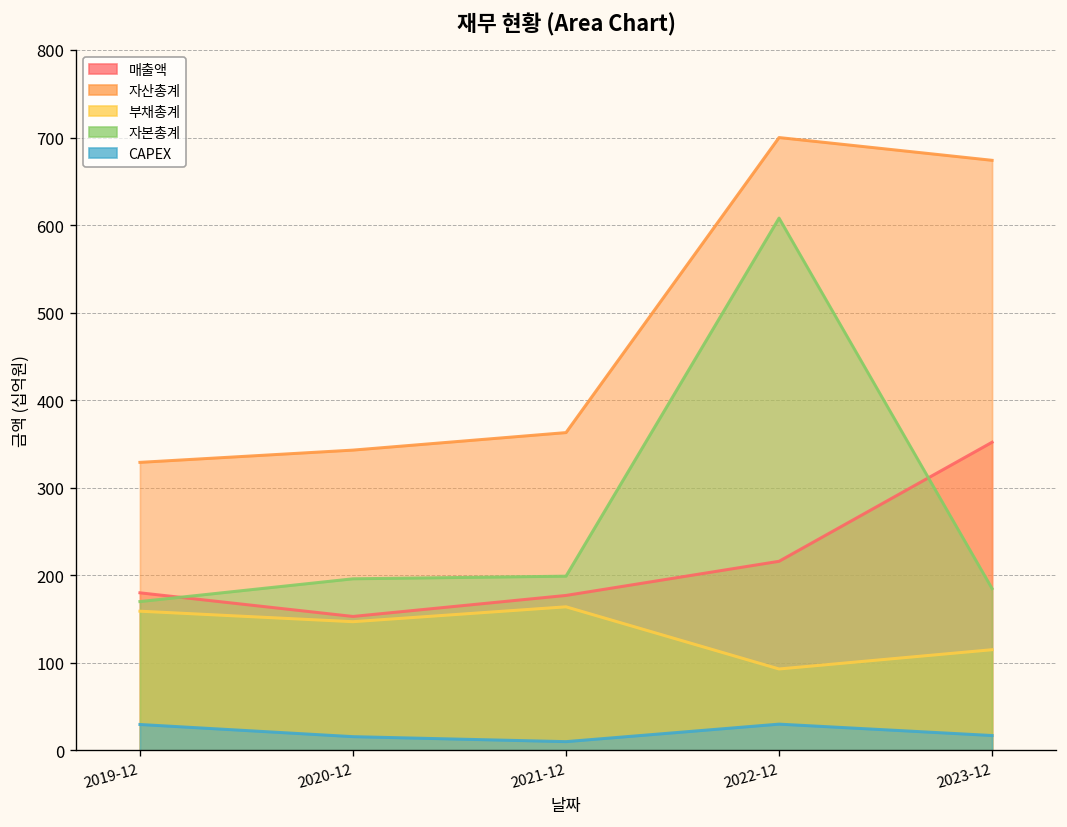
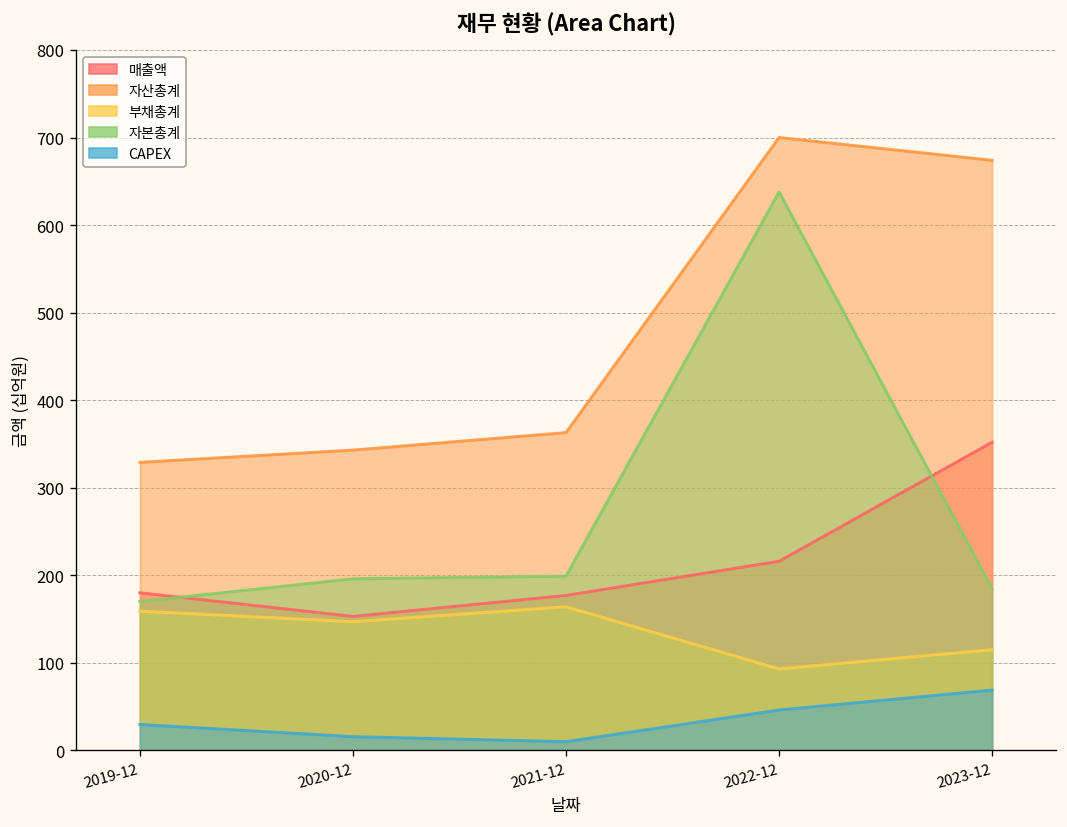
자본총계, 2022-12: 610 -> 640
CAPEX, 2022-12: 30 -> 50
CAPEX, 2023-12: 20 -> 70
